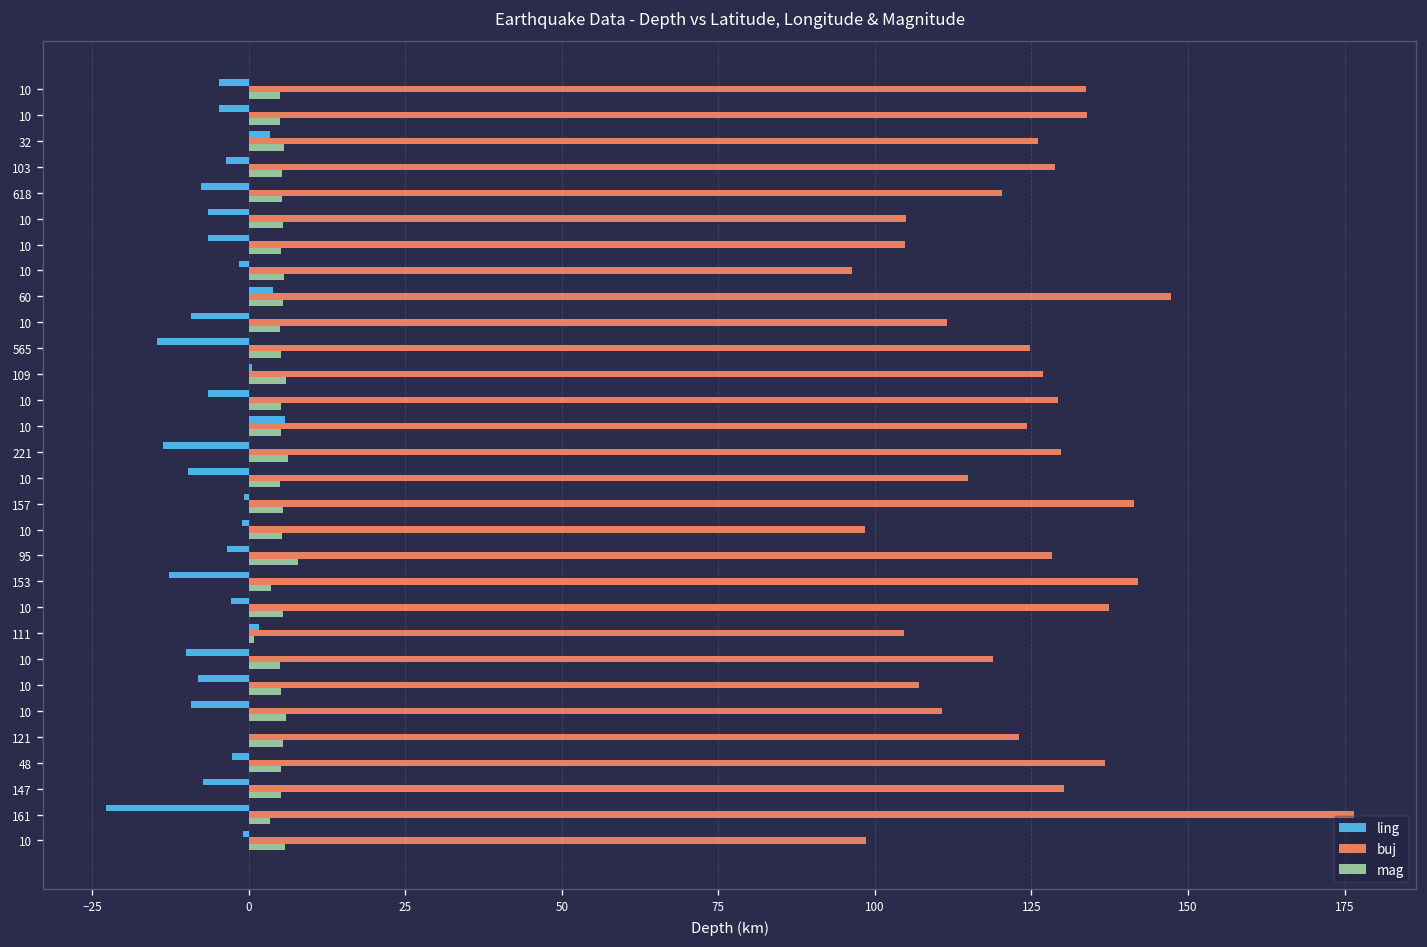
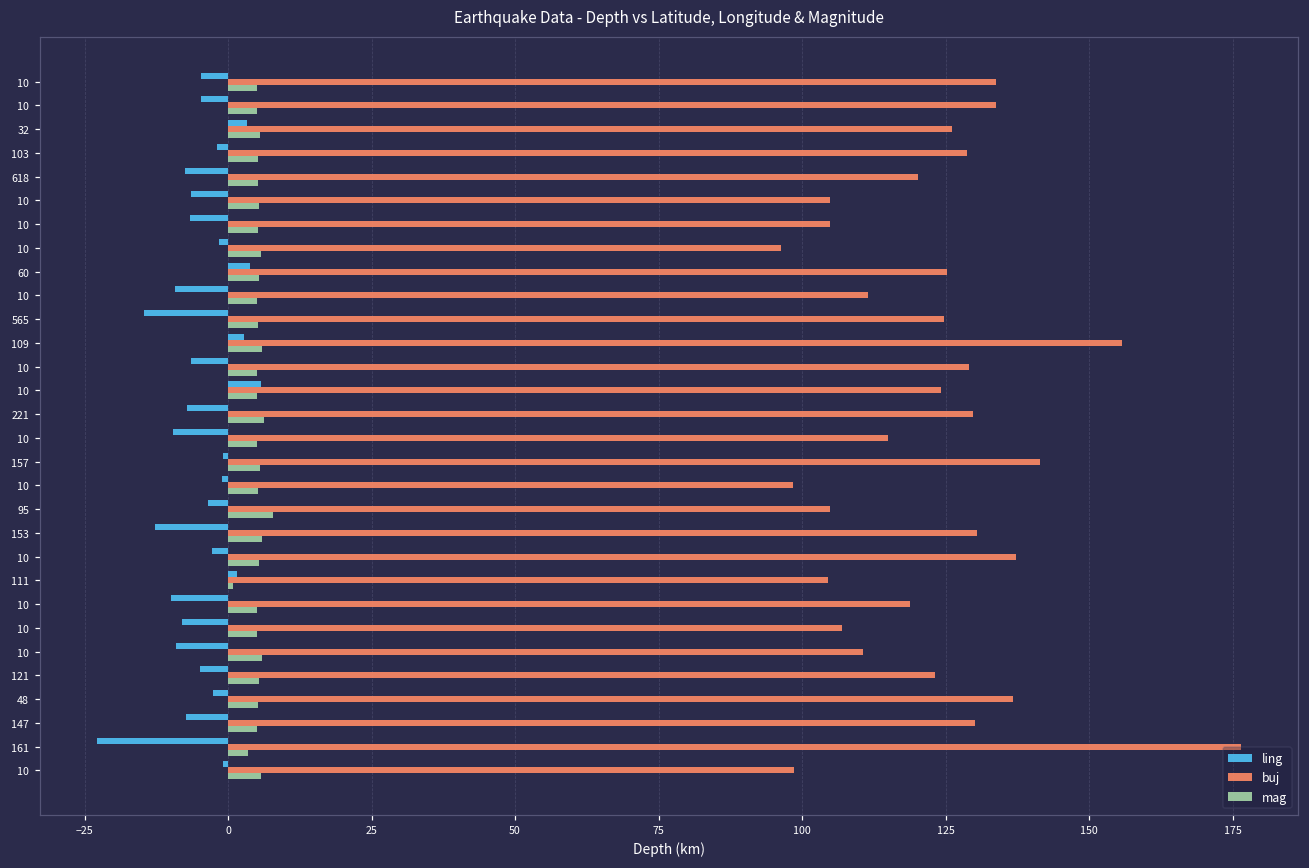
ling, 103: -4 -> -2
buj, 60: 147 -> 125
ling, 109: 0 -> 3
buj, 109: 127 -> 156
ling, 221: -14 -> -7
buj, 95: 128 -> 105
buj, 153: 142 -> 130
mag, 153: 4 -> 6
ling, 121: 0 -> -5
